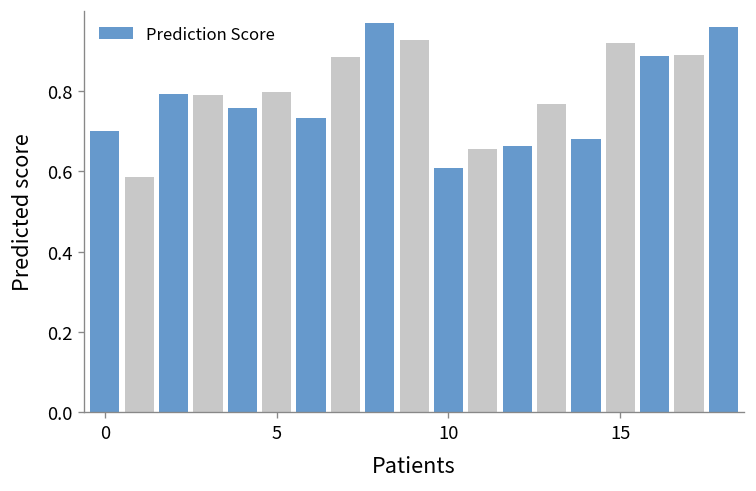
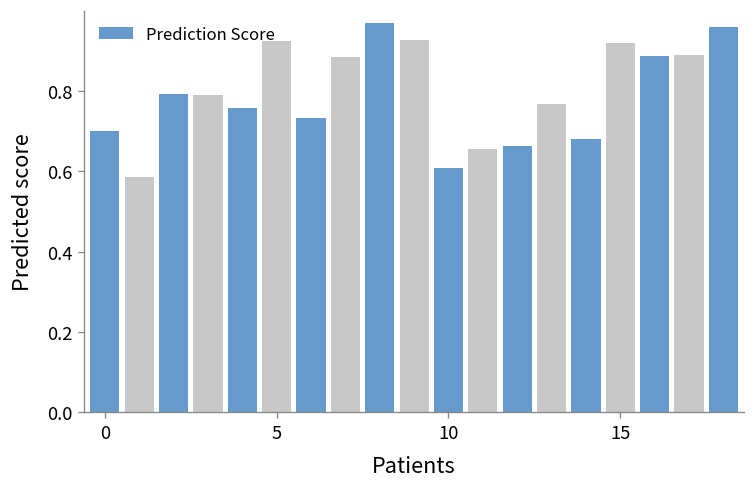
5: 0.80 -> 0.93
